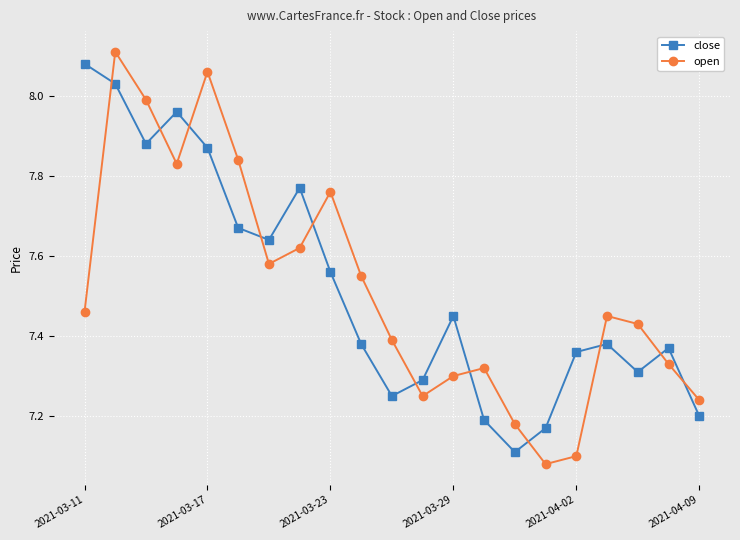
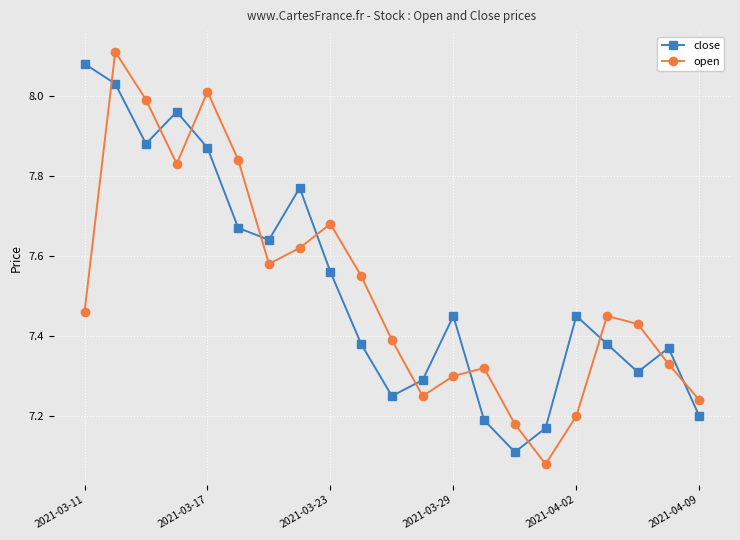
open, 2021-03-17: 8.06 -> 8.01
open, 2021-03-23: 7.76 -> 7.68
close, 2021-04-02: 7.36 -> 7.45
open, 2021-04-02: 7.1 -> 7.2
